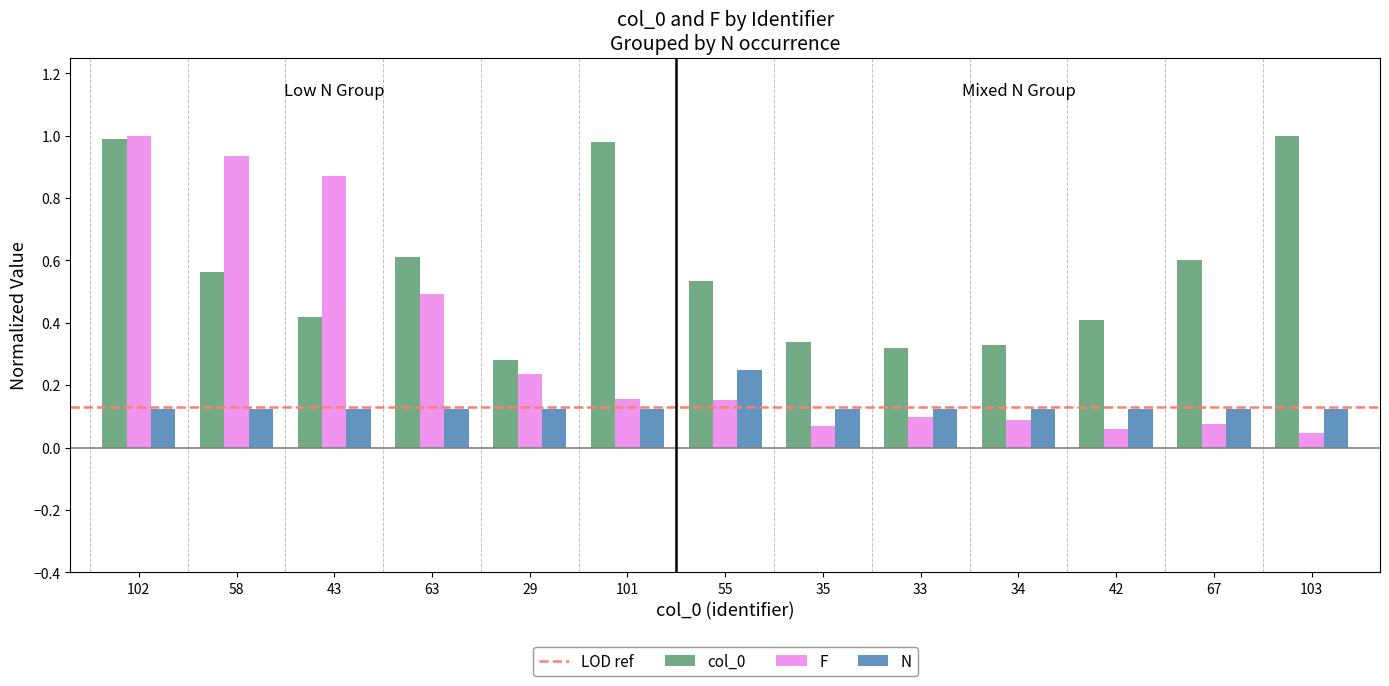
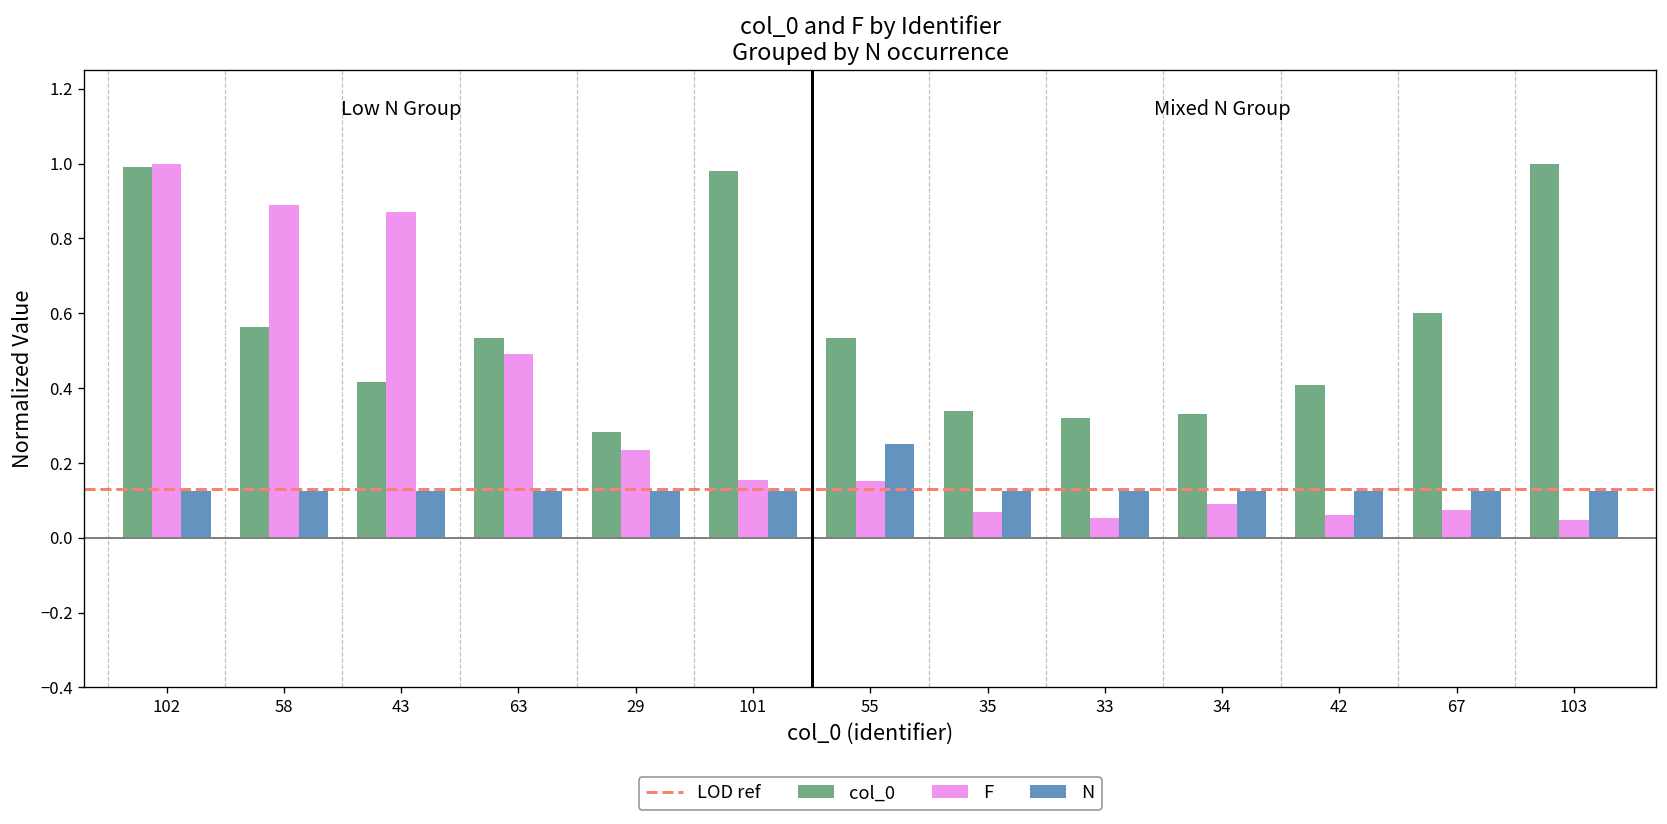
F, 58: 0.94 -> 0.89
col_0, 63: 0.61 -> 0.53
F, 33: 0.10 -> 0.05
